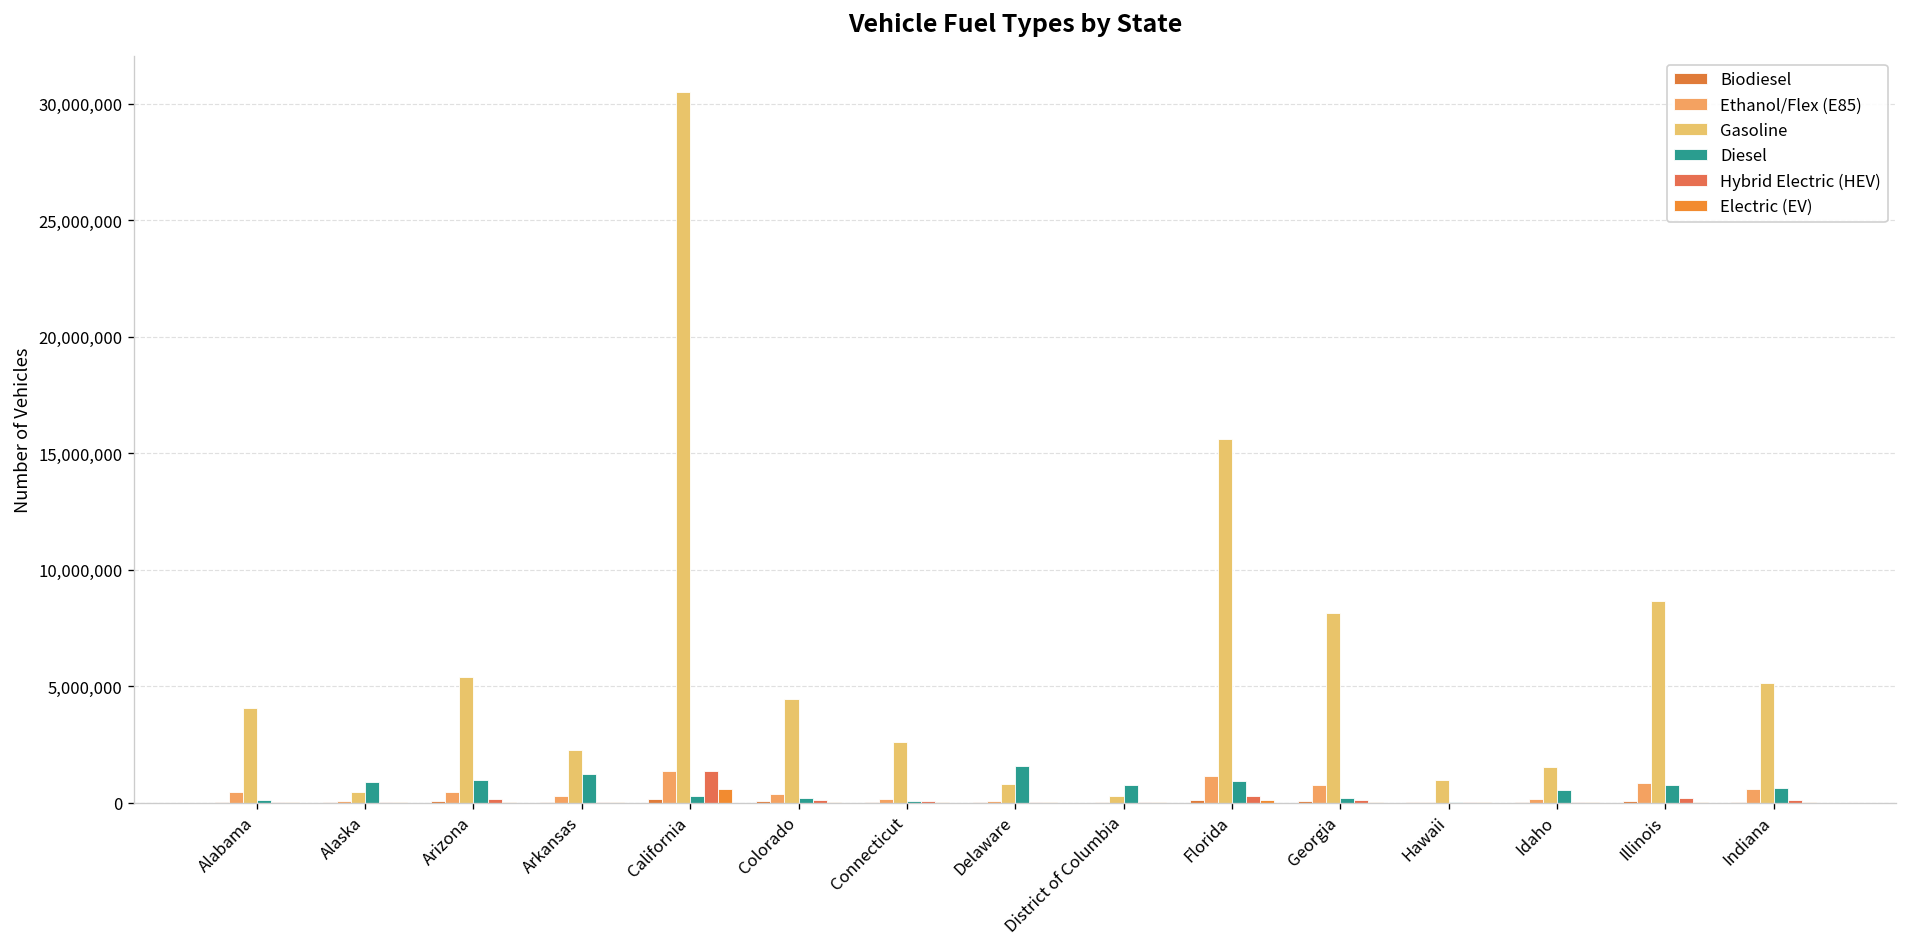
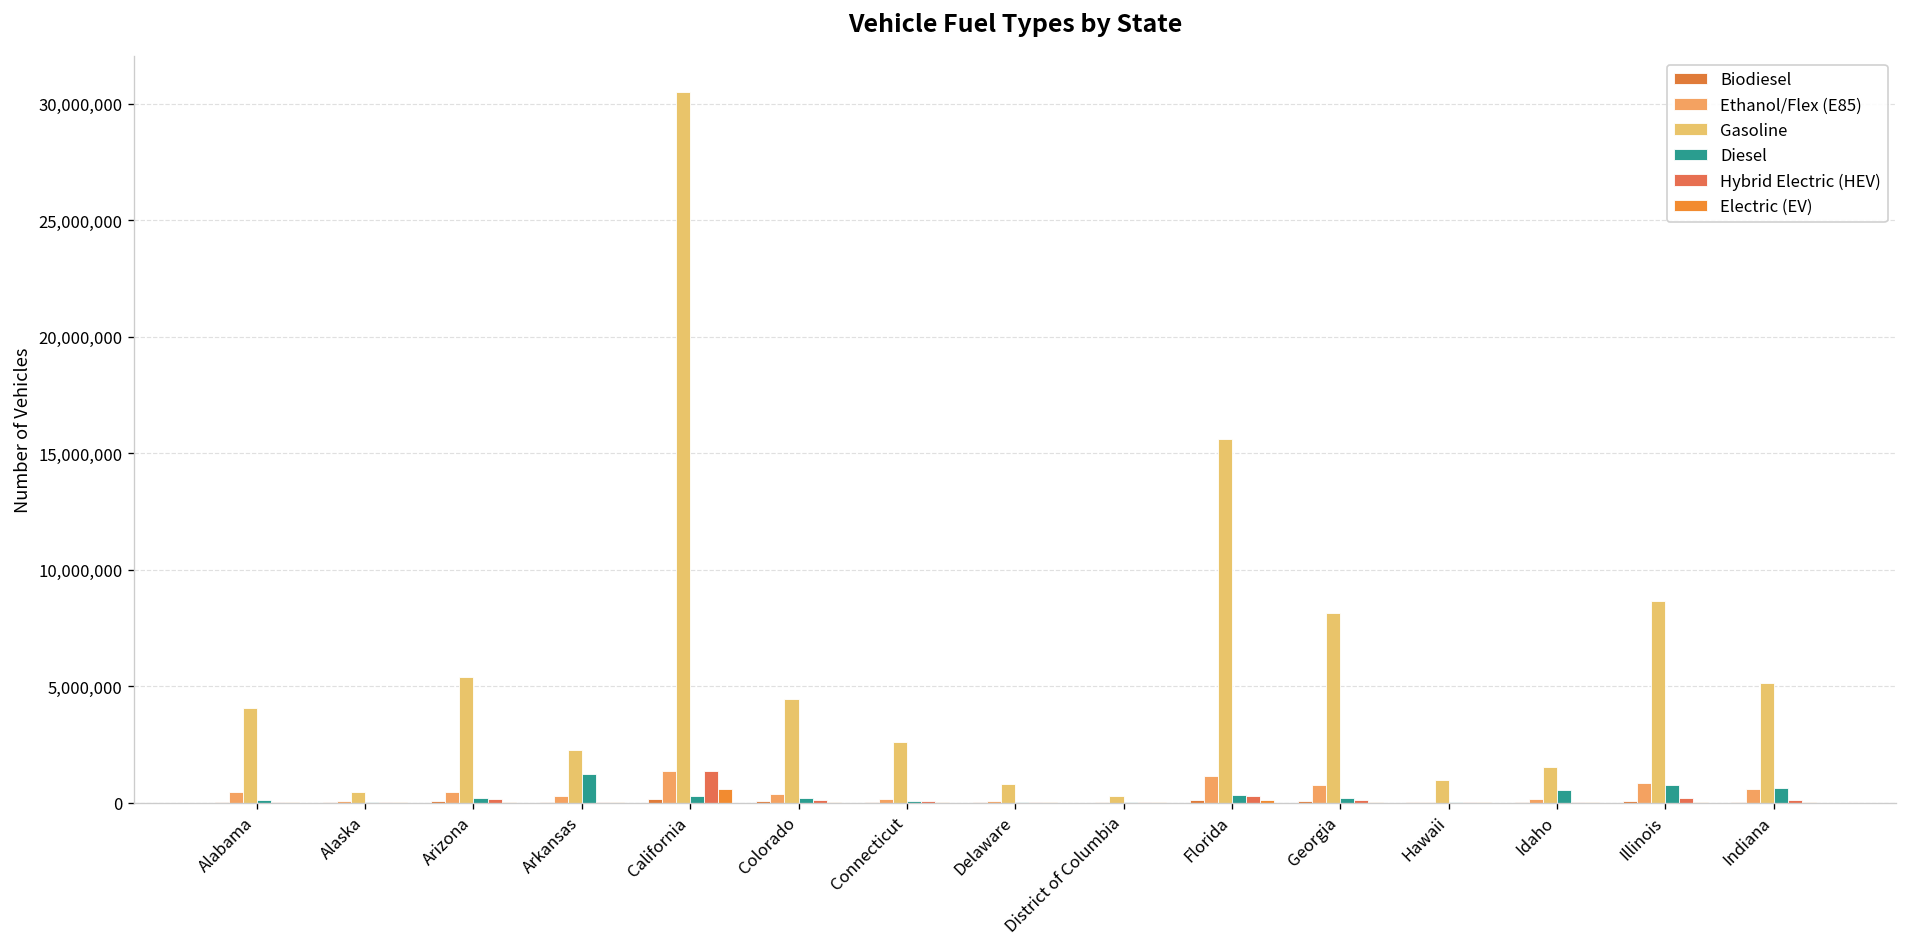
Diesel, Alaska: 900,000 -> 0
Diesel, Arizona: 1,000,000 -> 200,000
Diesel, Delaware: 1,600,000 -> 0
Diesel, District of Columbia: 700,000 -> 0
Diesel, Florida: 900,000 -> 300,000
